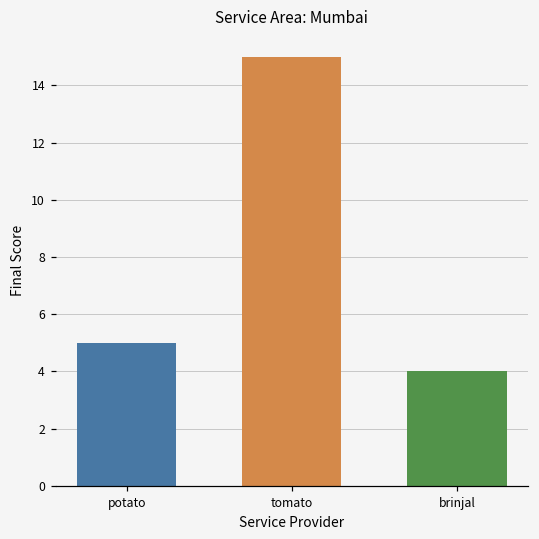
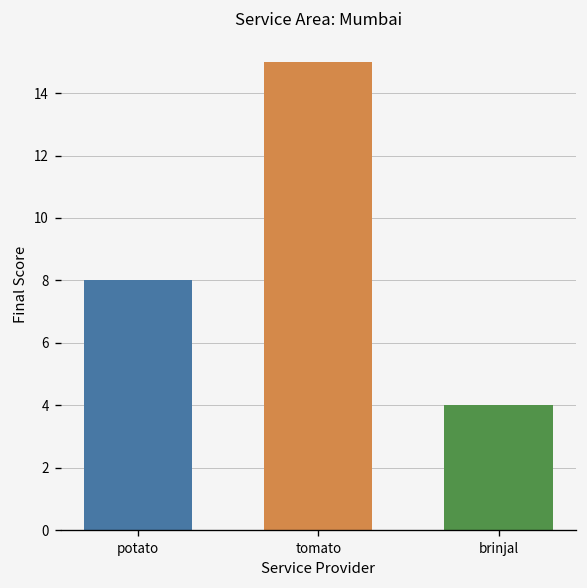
potato: 5 -> 8
